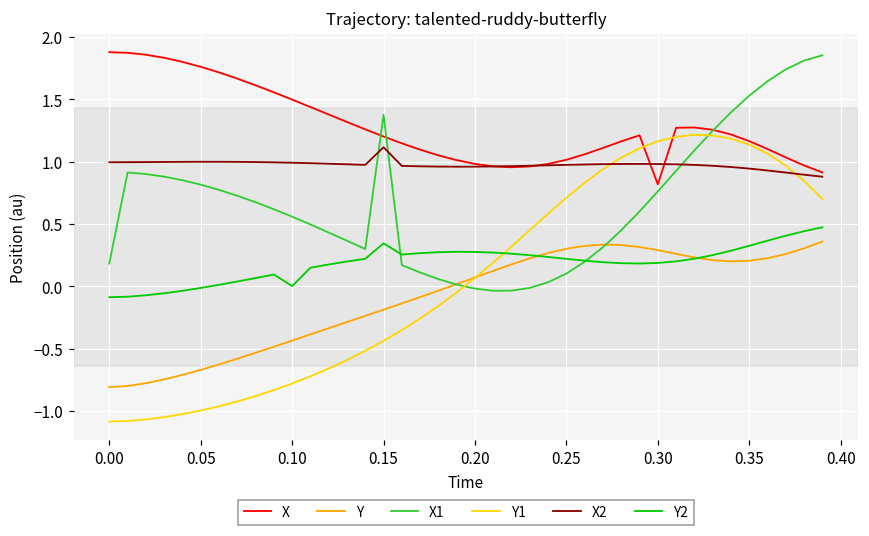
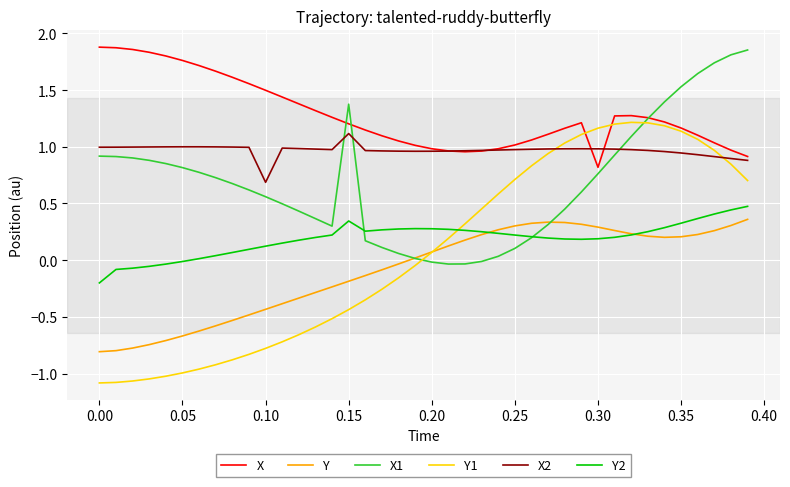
X1, 0.00: 0.18 -> 0.92
Y2, 0.00: -0.09 -> -0.20
X2, 0.10: 0.99 -> 0.69
Y2, 0.10: 0.00 -> 0.12
